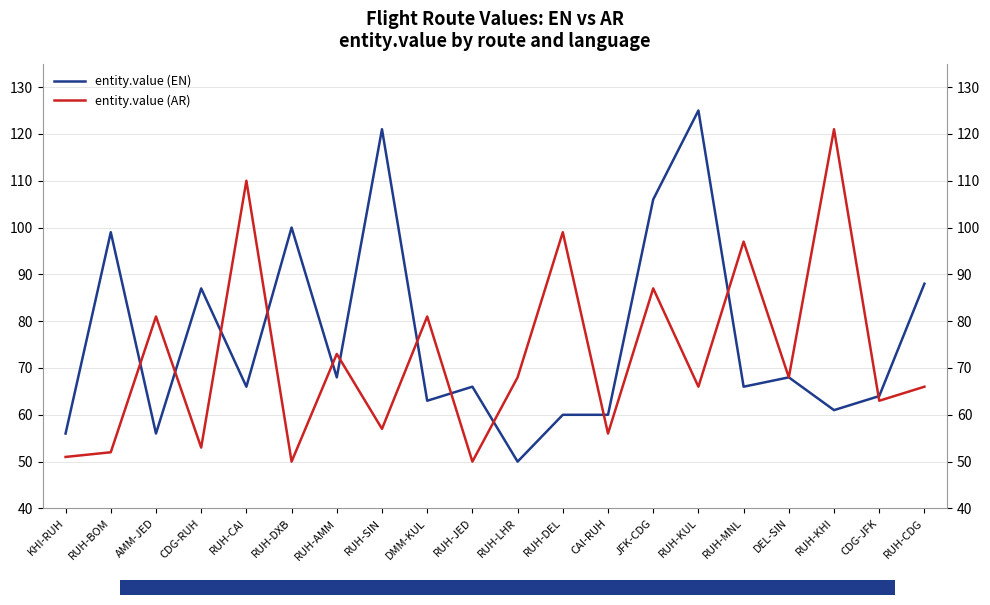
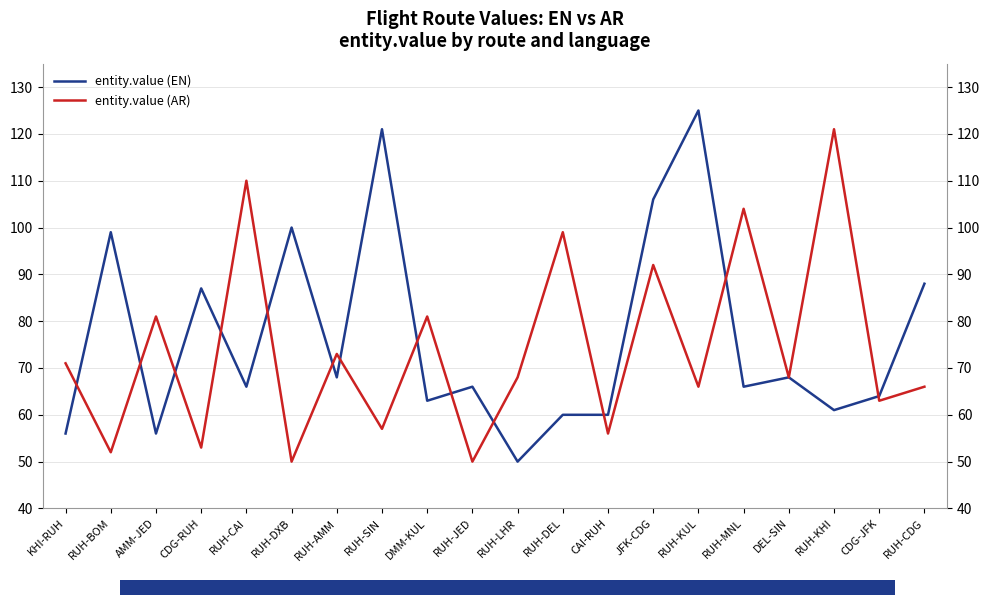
entity.value (AR), KHI-RUH: 51 -> 71
entity.value (AR), JFK-CDG: 87 -> 92
entity.value (AR), RUH-MNL: 97 -> 104
